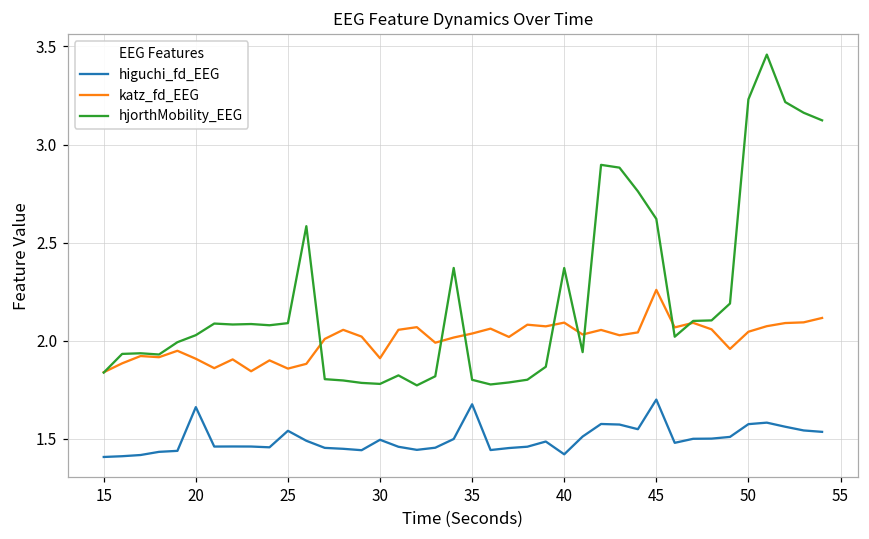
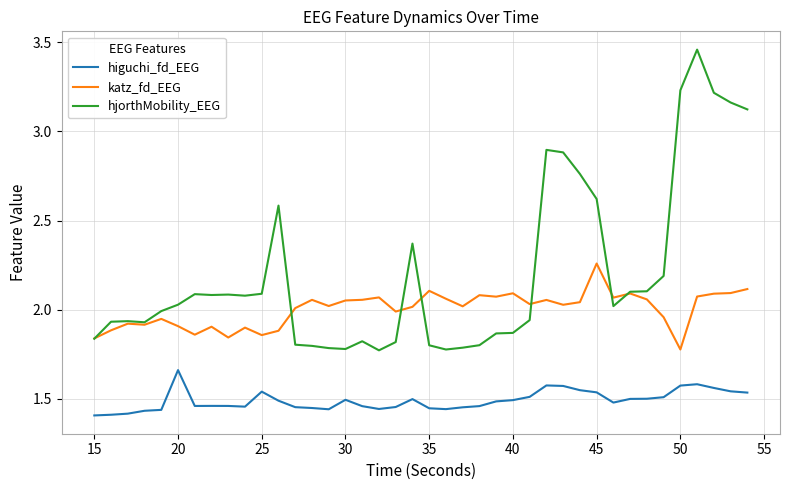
katz_fd_EEG, 30: 1.91 -> 2.05
higuchi_fd_EEG, 35: 1.68 -> 1.45
katz_fd_EEG, 35: 2.04 -> 2.11
higuchi_fd_EEG, 40: 1.42 -> 1.49
hjorthMobility_EEG, 40: 2.37 -> 1.87
higuchi_fd_EEG, 45: 1.70 -> 1.54
katz_fd_EEG, 50: 2.05 -> 1.78
